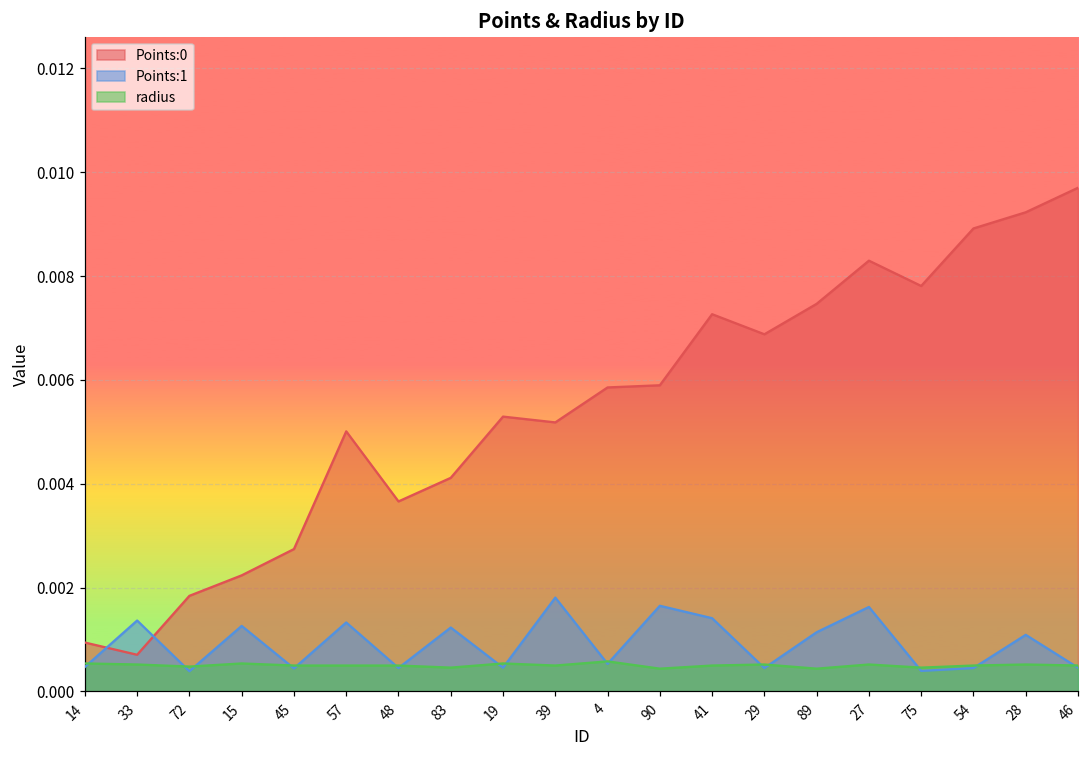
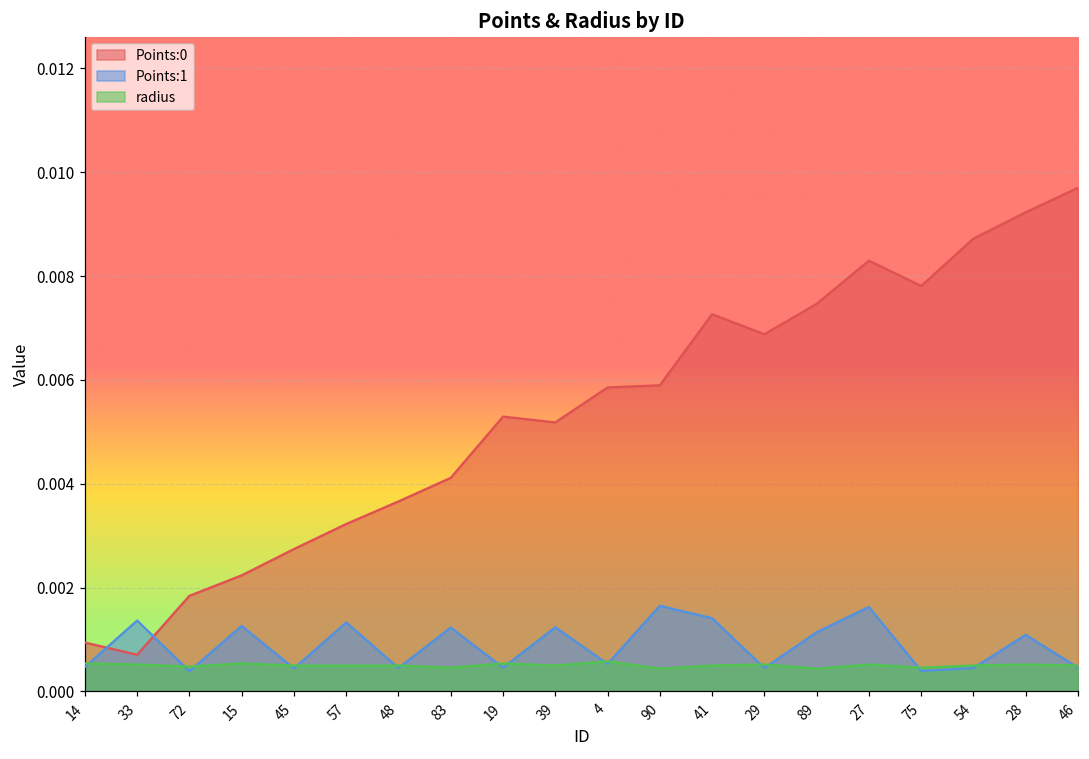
Points:0, 57: 0.0050 -> 0.0032
Points:1, 39: 0.0018 -> 0.0012
Points:0, 54: 0.0089 -> 0.0087
